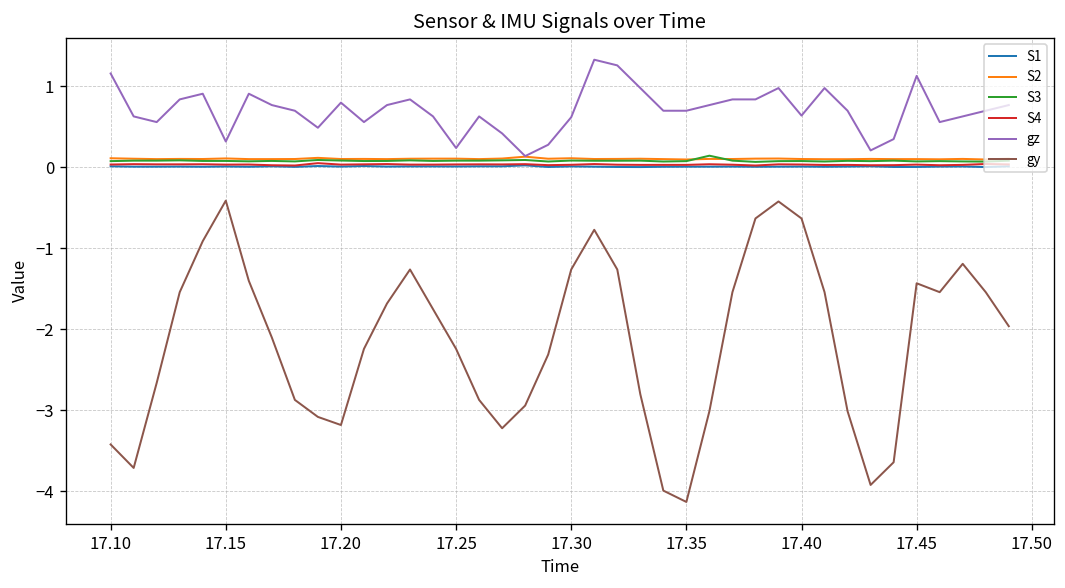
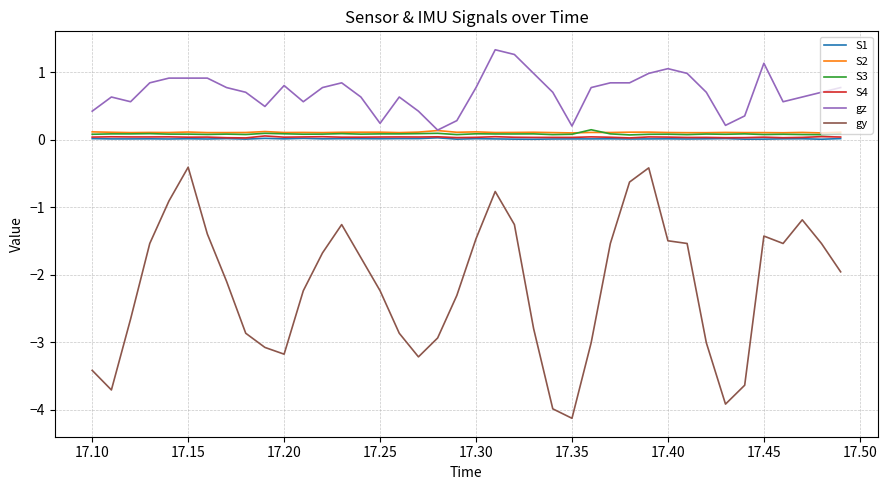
gz, 17.10: 1.2 -> 0.4
gz, 17.15: 0.3 -> 0.9
gz, 17.30: 0.6 -> 0.8
gy, 17.30: -1.3 -> -1.5
gz, 17.35: 0.7 -> 0.2
gz, 17.40: 0.6 -> 1.1
gy, 17.40: -0.6 -> -1.5
